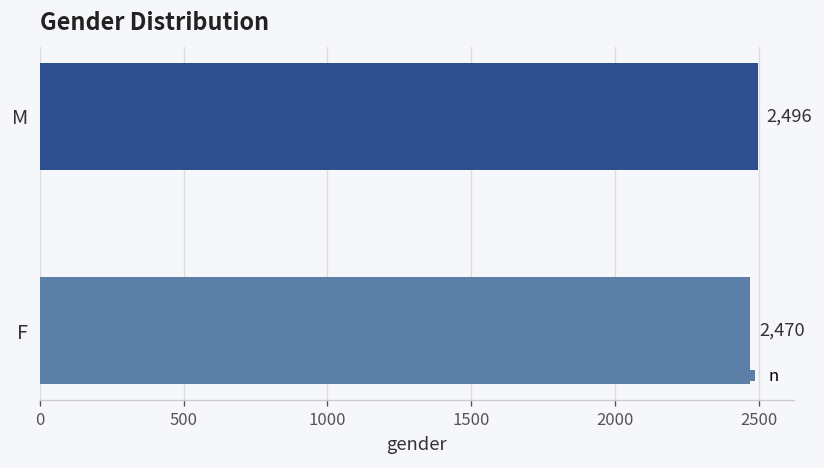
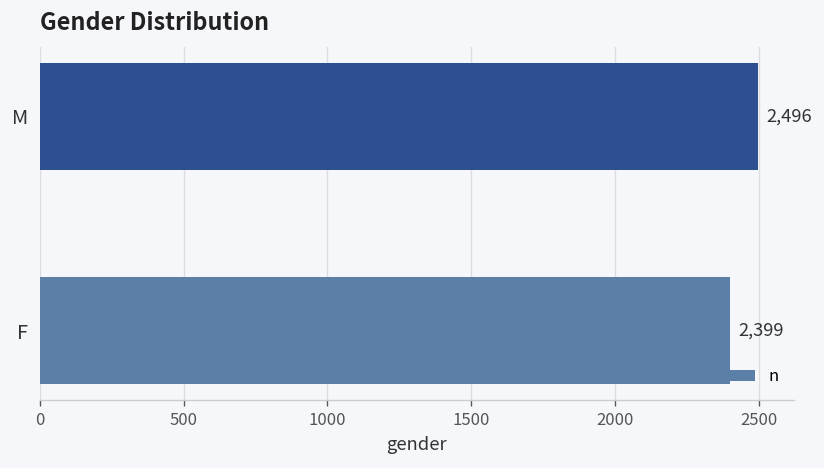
F: 2,470 -> 2,399
